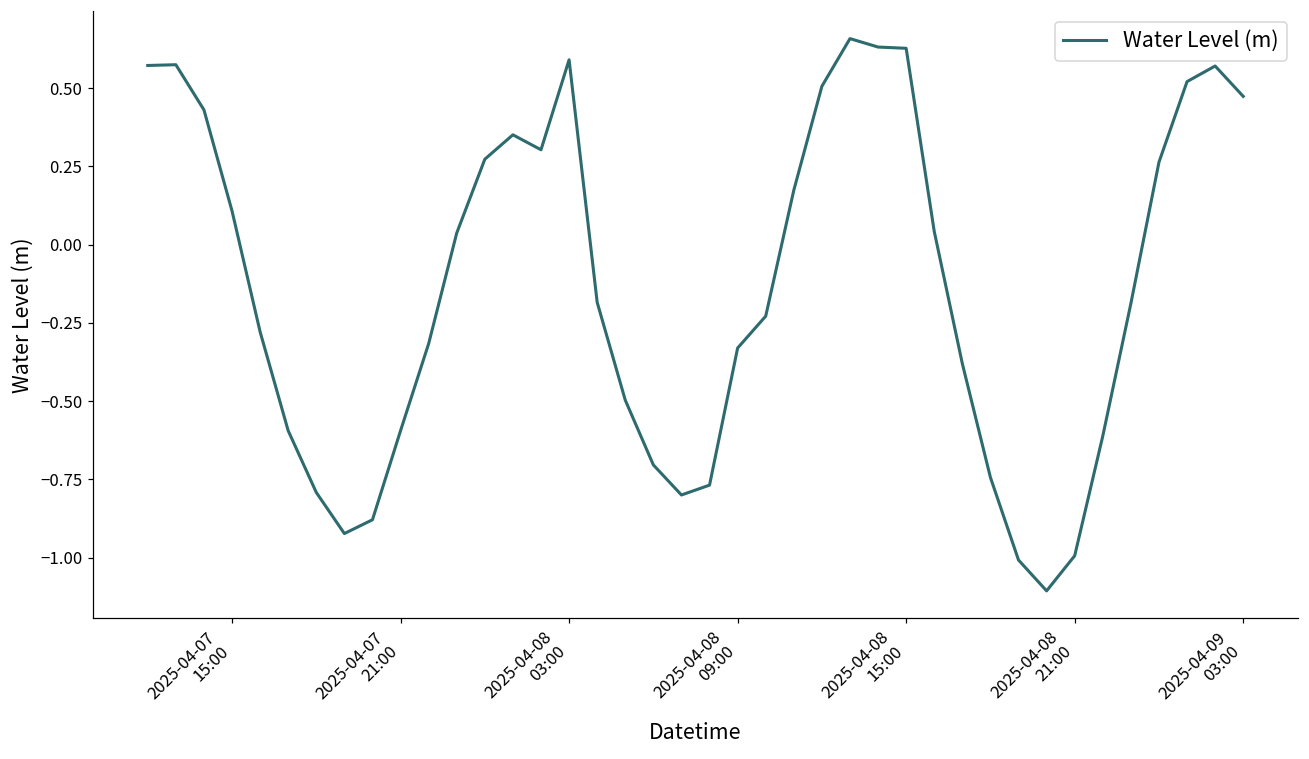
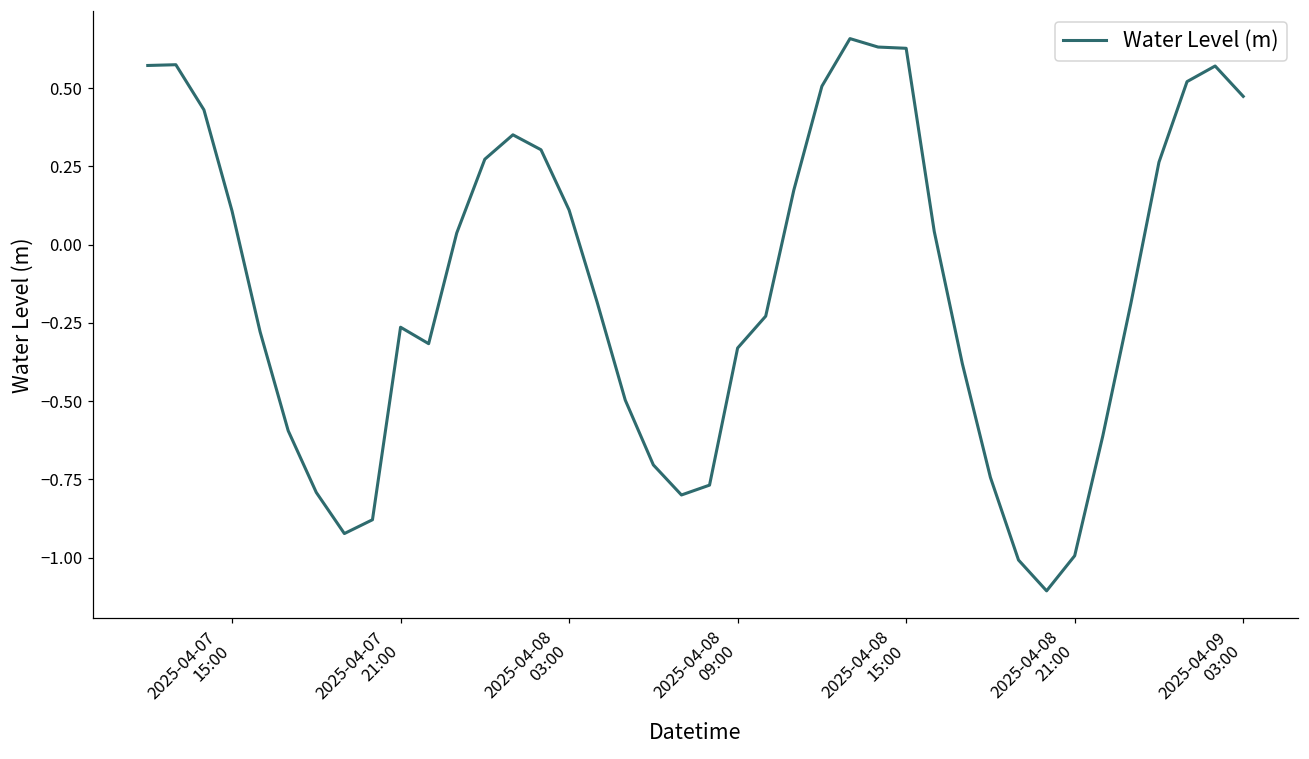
2025-04-07 21:00: -0.59 -> -0.26
2025-04-08 03:00: 0.59 -> 0.11
